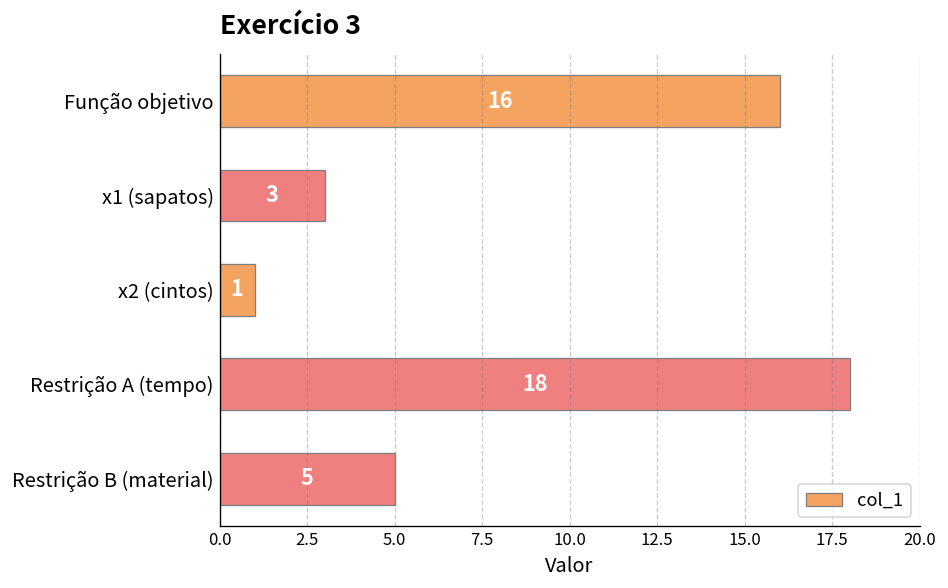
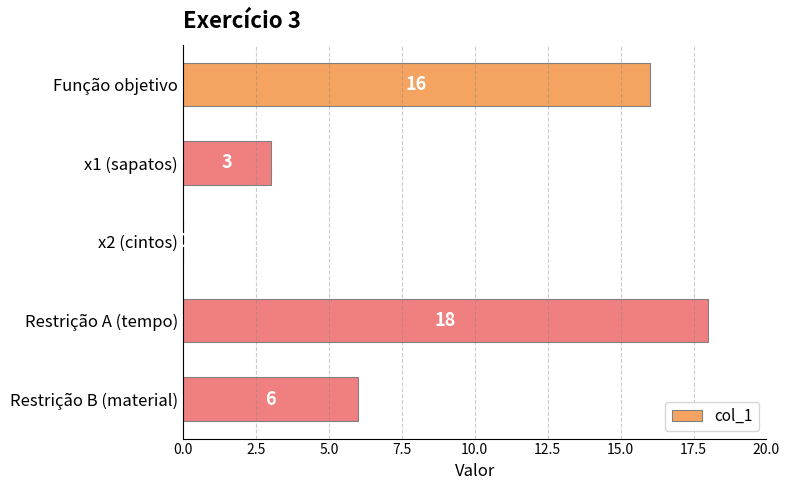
x2 (cintos): 1 -> 0
Restrição B (material): 5 -> 6
